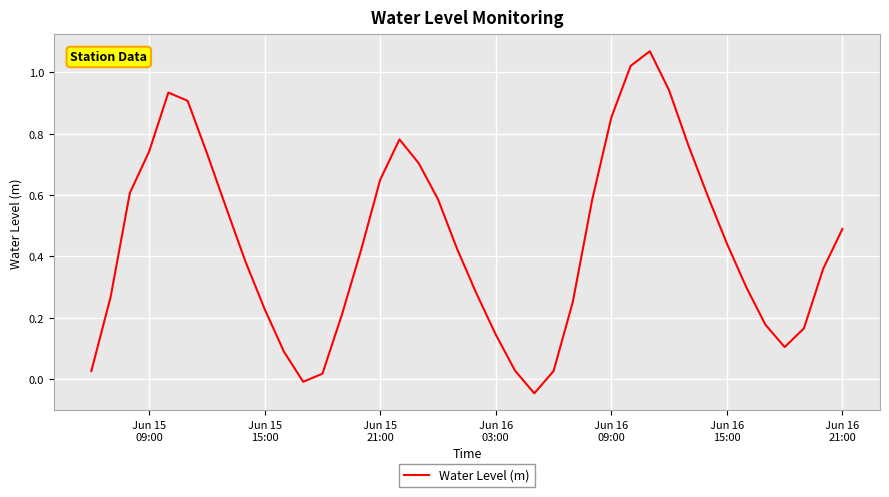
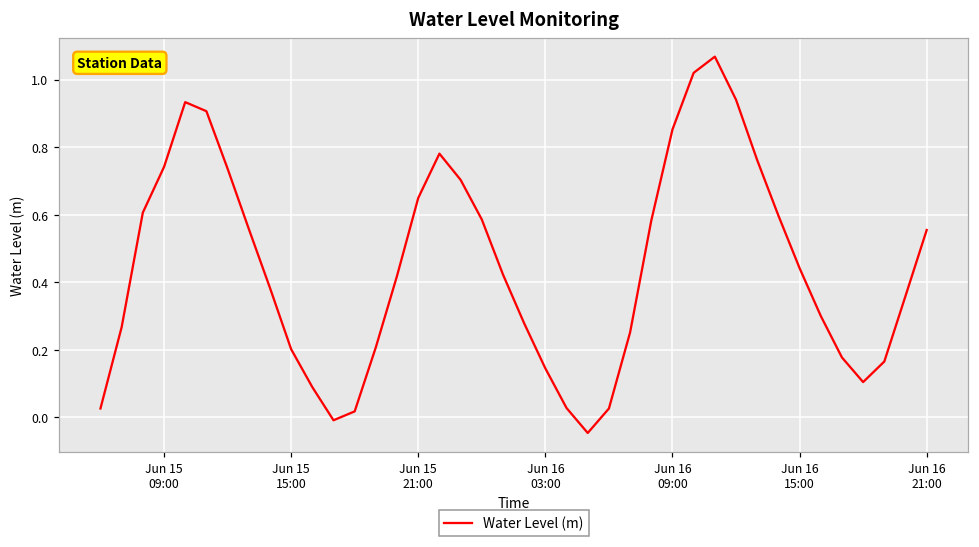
Jun 15 15:00: 0.23 -> 0.20
Jun 16 21:00: 0.49 -> 0.55
